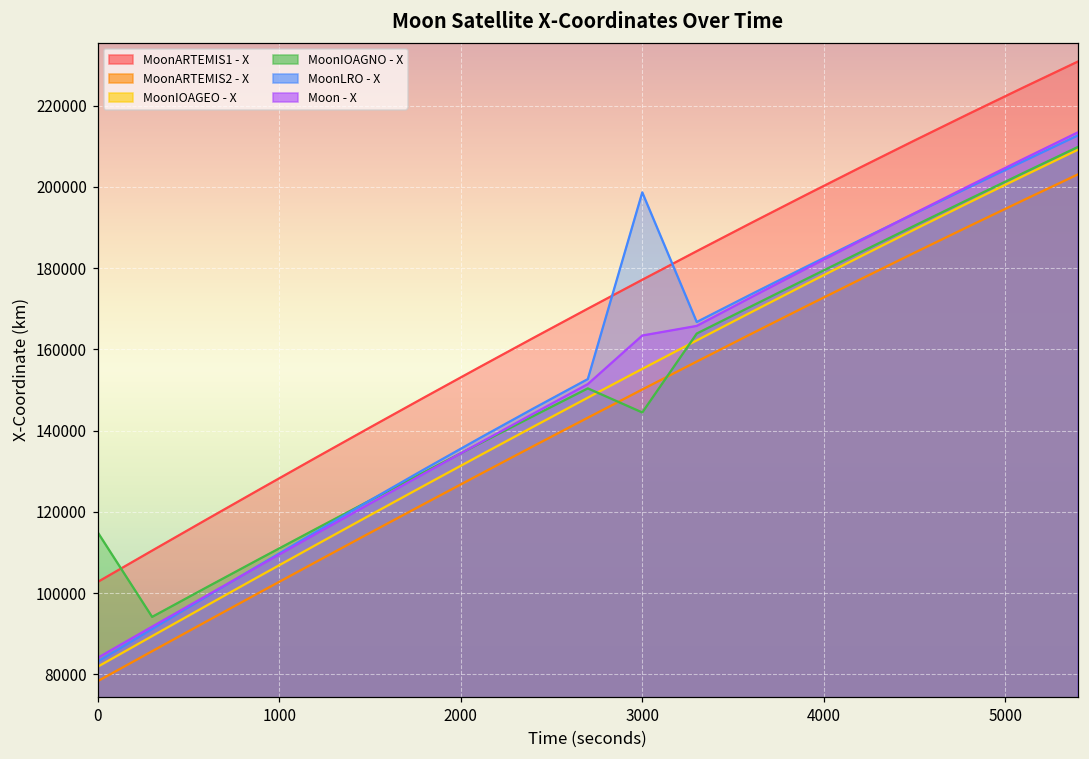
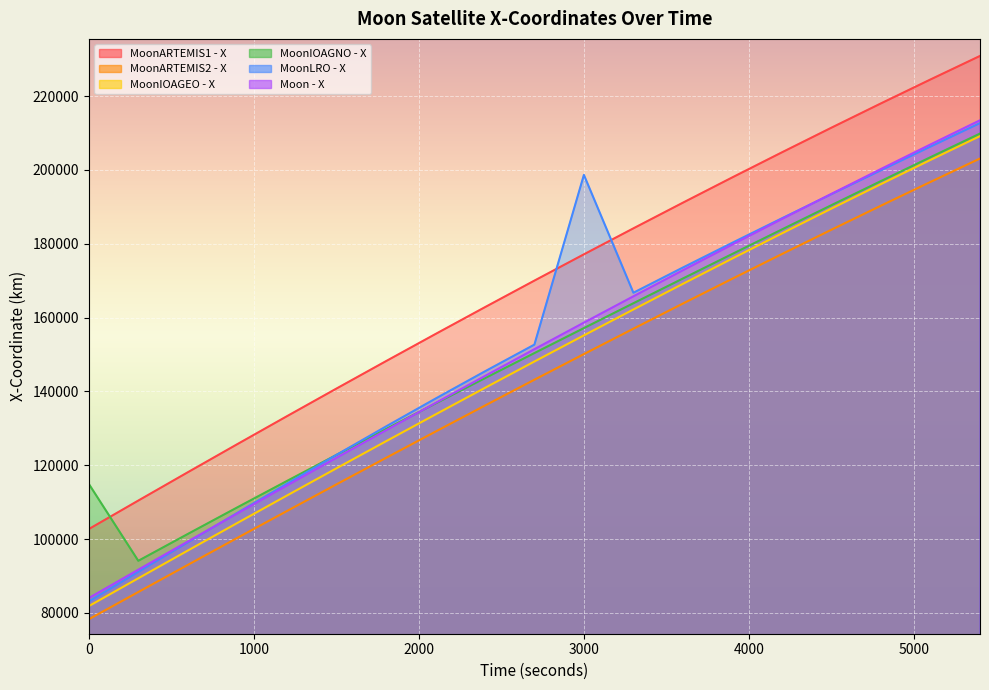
MoonIOAGNO - X, 3000: 144000 -> 157000
Moon - X, 3000: 163000 -> 159000
